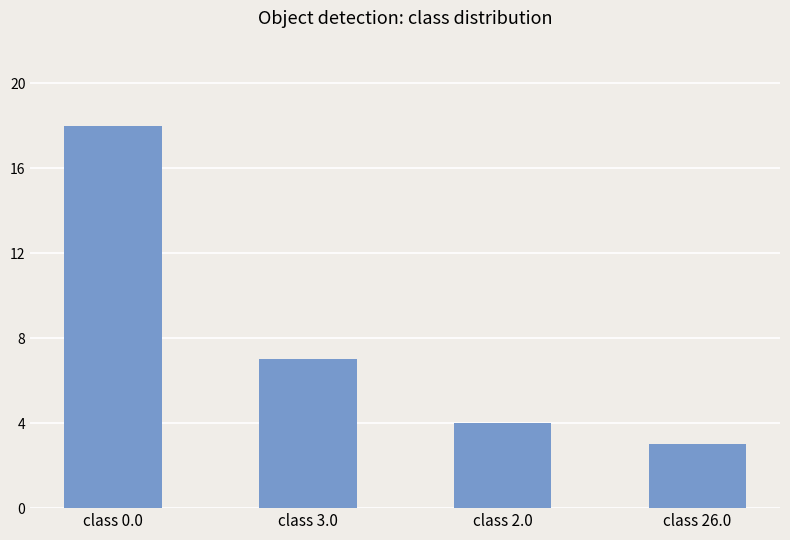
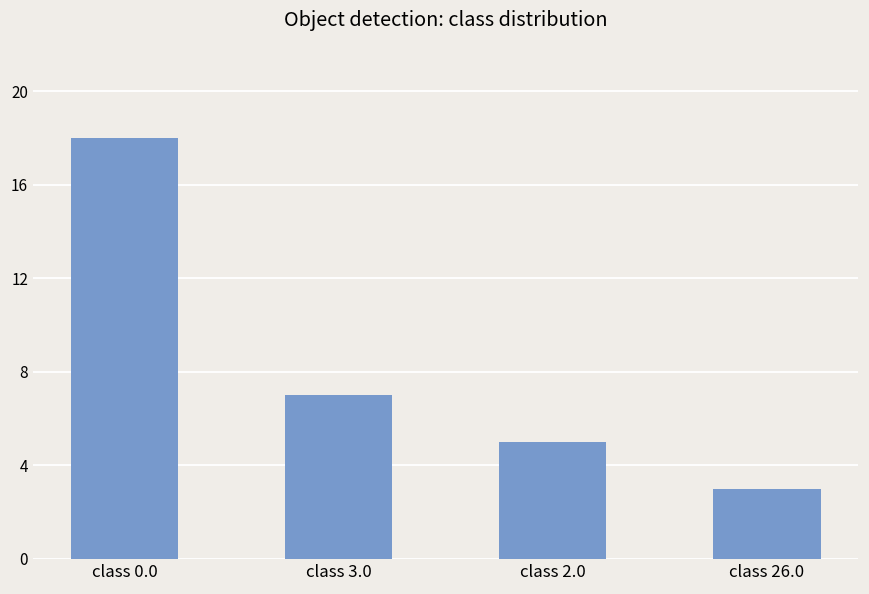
class 2.0: 4 -> 5
